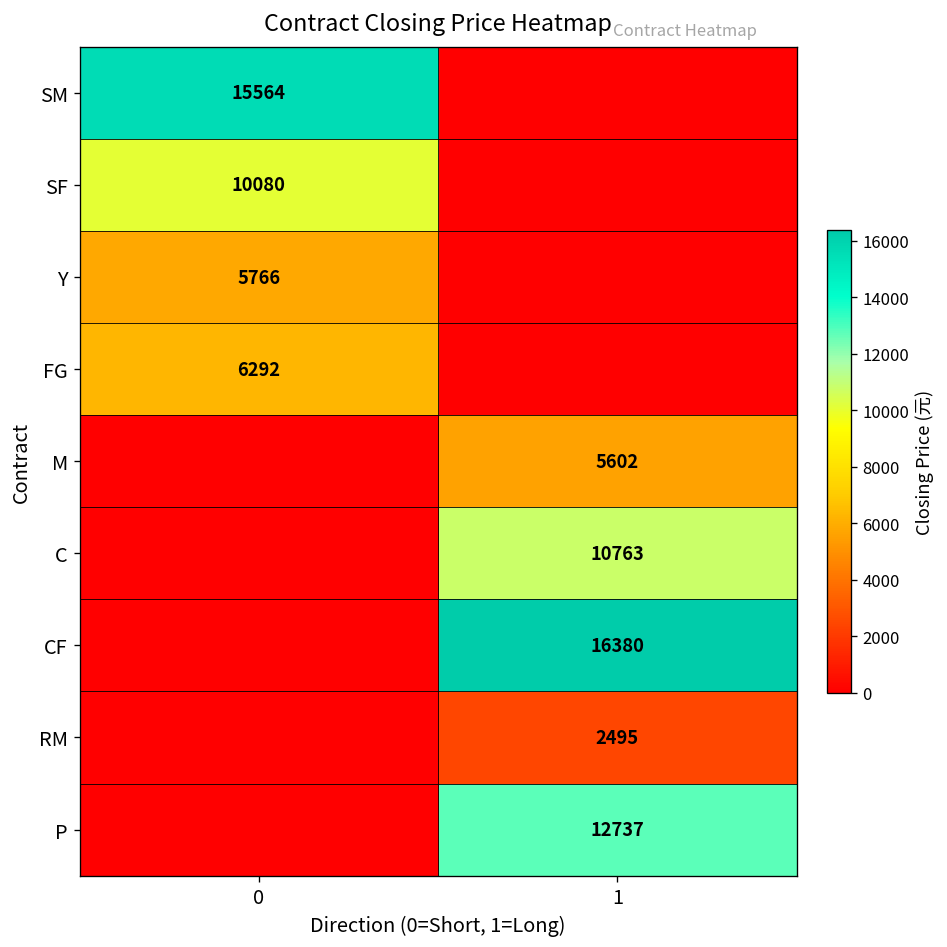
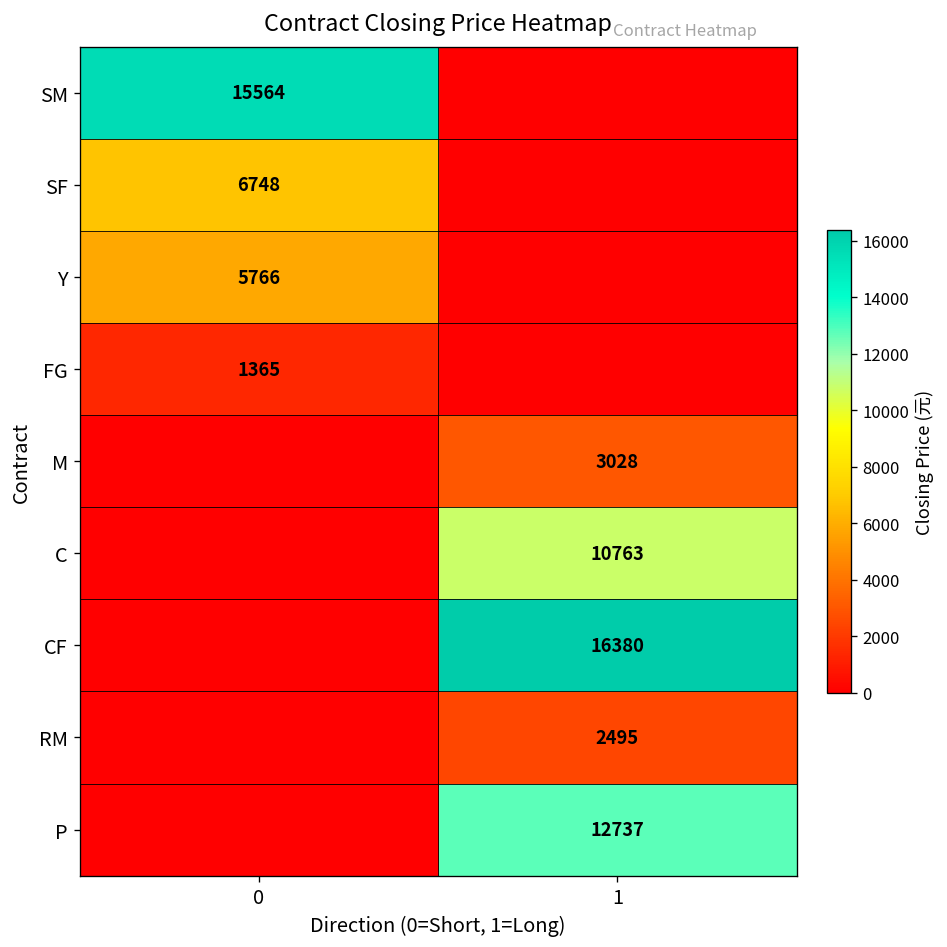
SF, 0: 10080 -> 6748
FG, 0: 6292 -> 1365
M, 1: 5602 -> 3028
